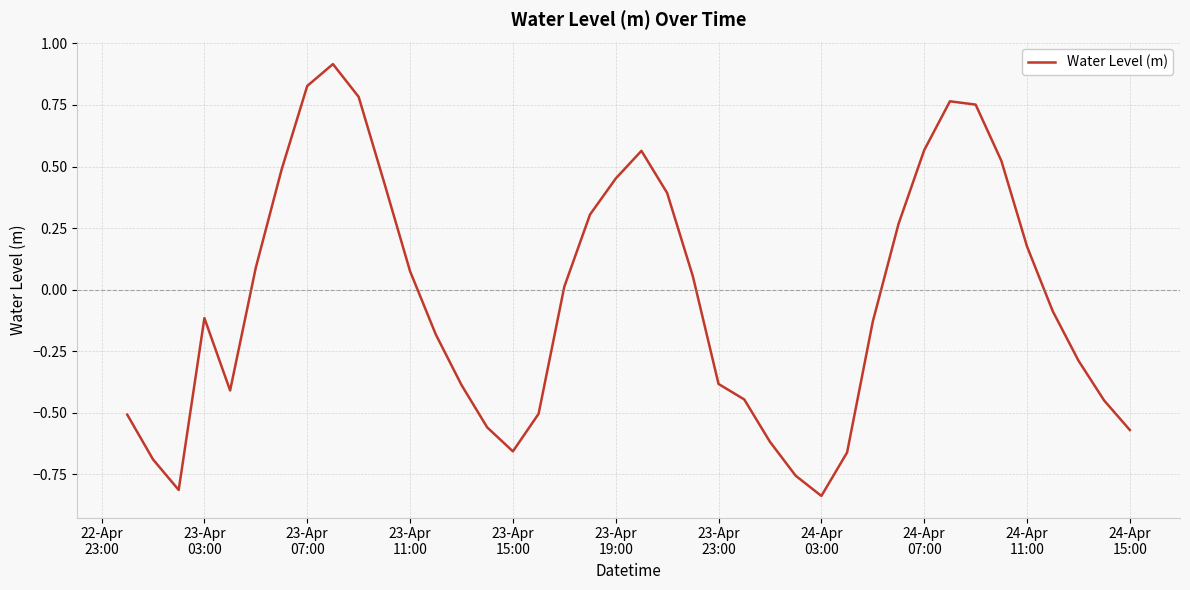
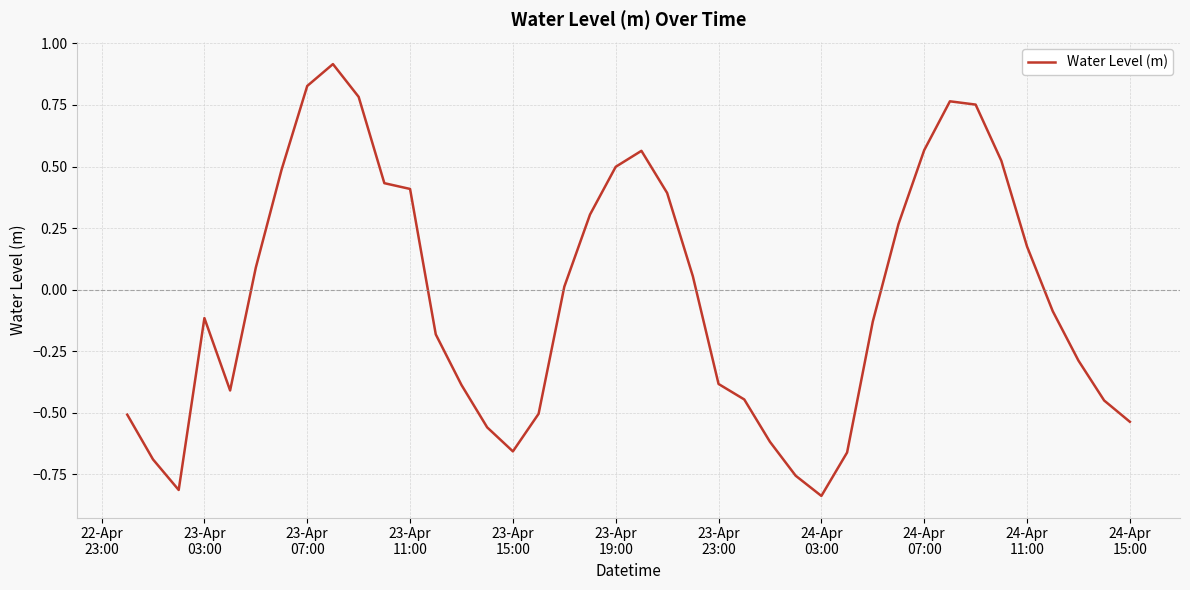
23-Apr 11:00: 0.08 -> 0.41
23-Apr 19:00: 0.45 -> 0.50
24-Apr 15:00: -0.57 -> -0.54
